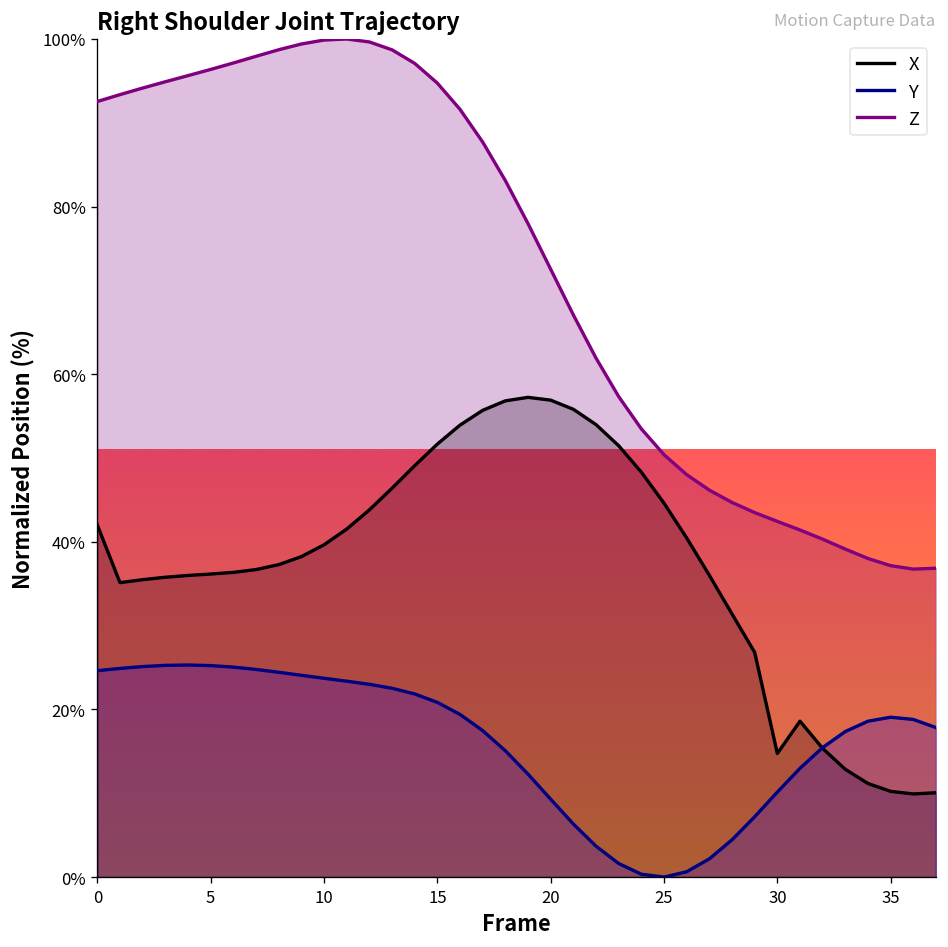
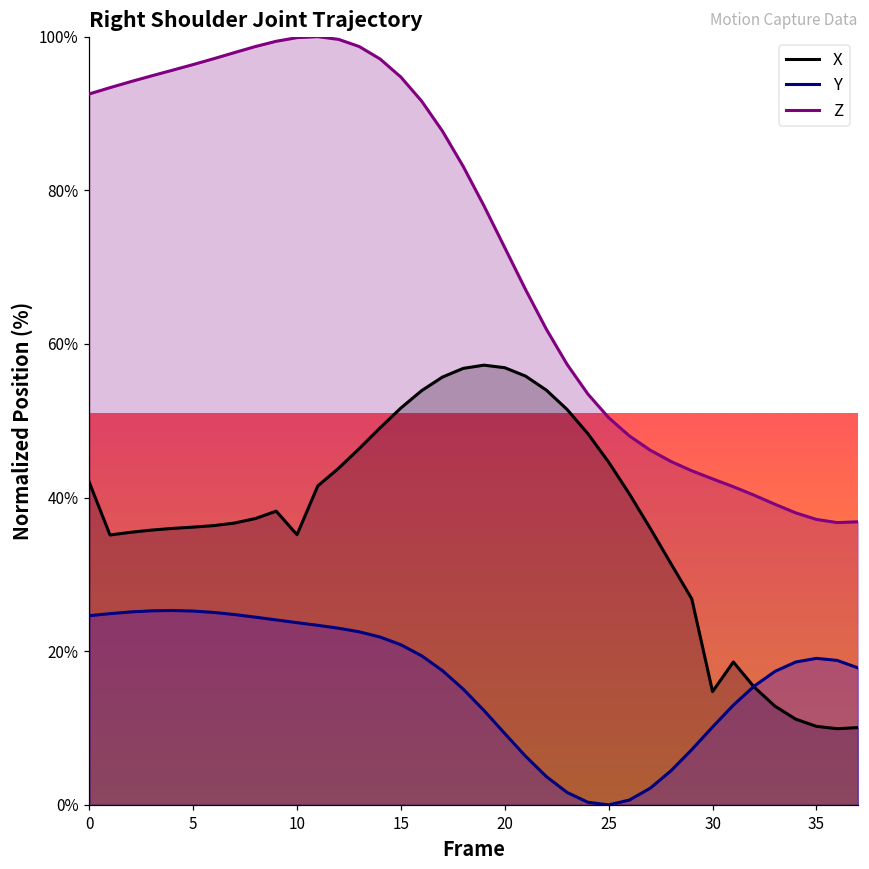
X, 10: 40% -> 35%
